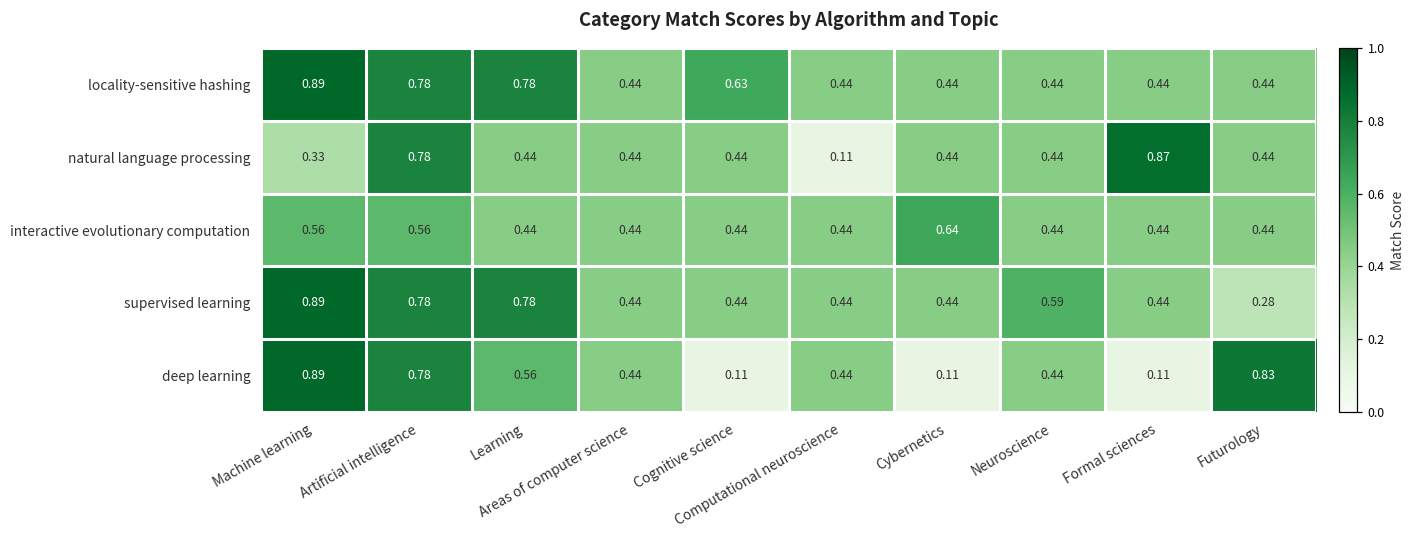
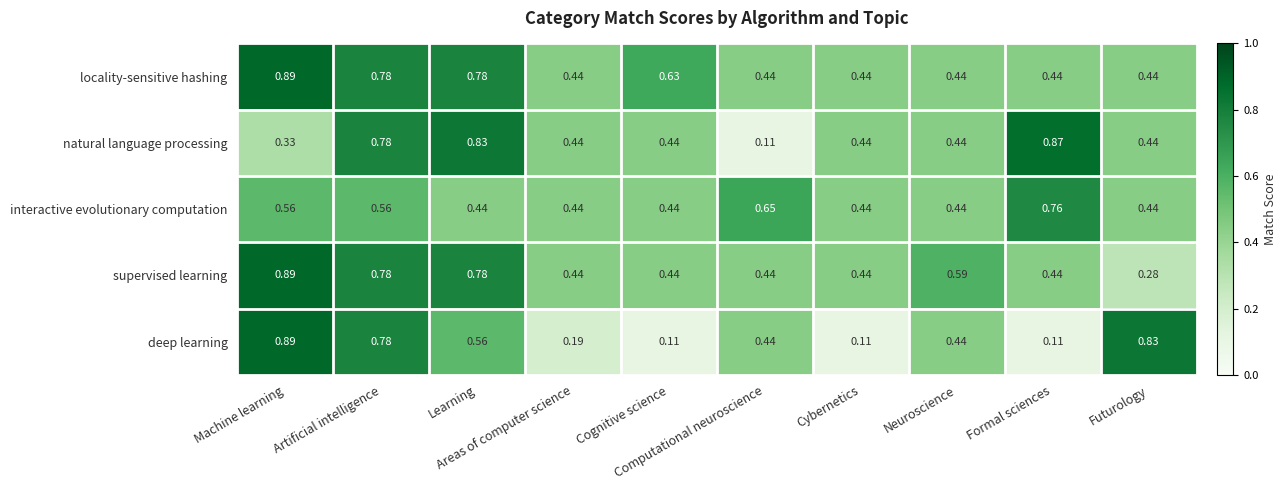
natural language processing, Learning: 0.44 -> 0.83
interactive evolutionary computation, Computational neuroscience: 0.44 -> 0.65
interactive evolutionary computation, Cybernetics: 0.64 -> 0.44
interactive evolutionary computation, Formal sciences: 0.44 -> 0.76
deep learning, Areas of computer science: 0.44 -> 0.19
